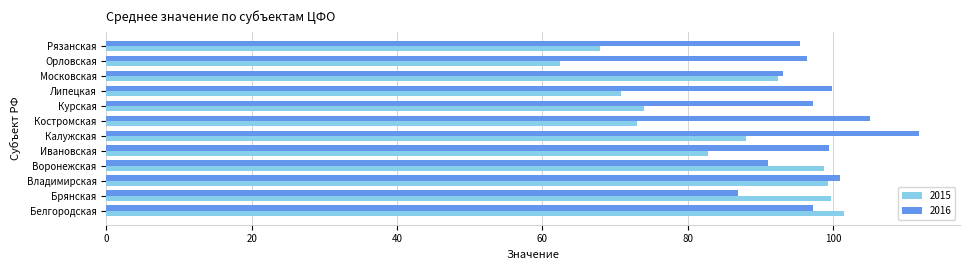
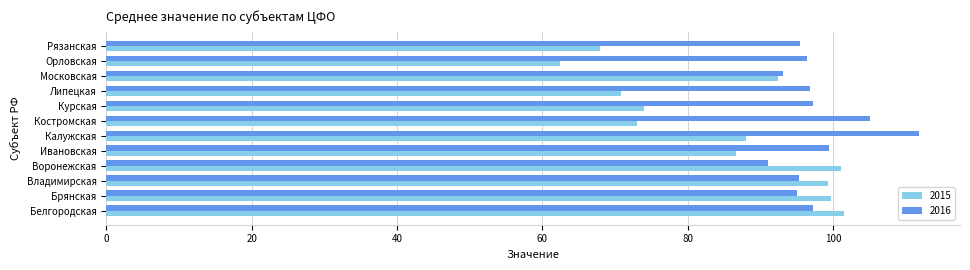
2016, Липецкая: 100 -> 97
2015, Ивановская: 83 -> 87
2015, Воронежская: 99 -> 101
2016, Владимирская: 101 -> 95
2016, Брянская: 87 -> 95
